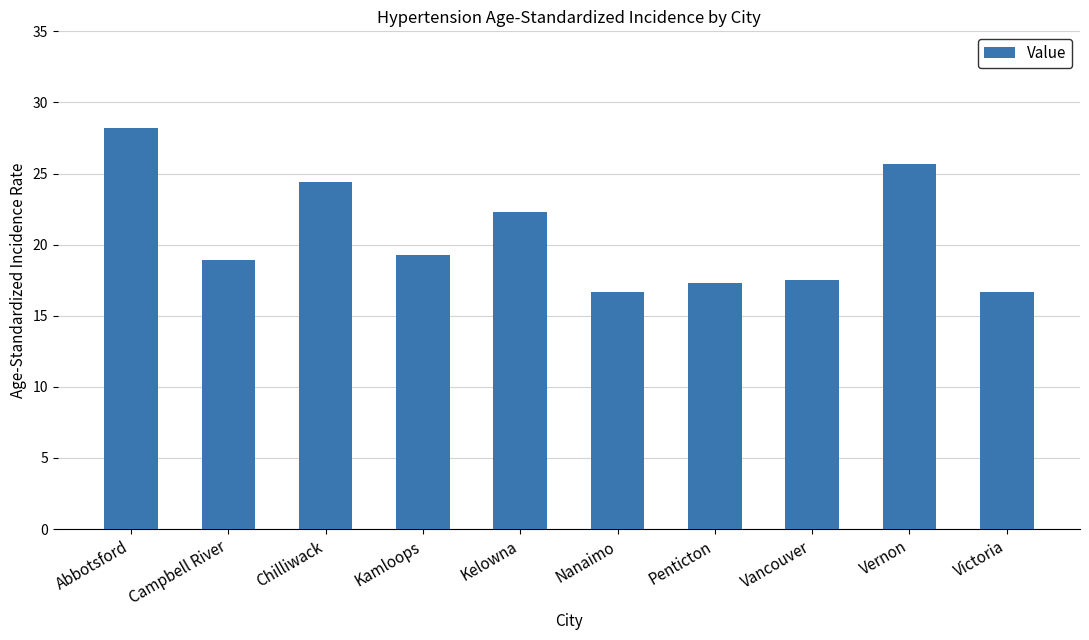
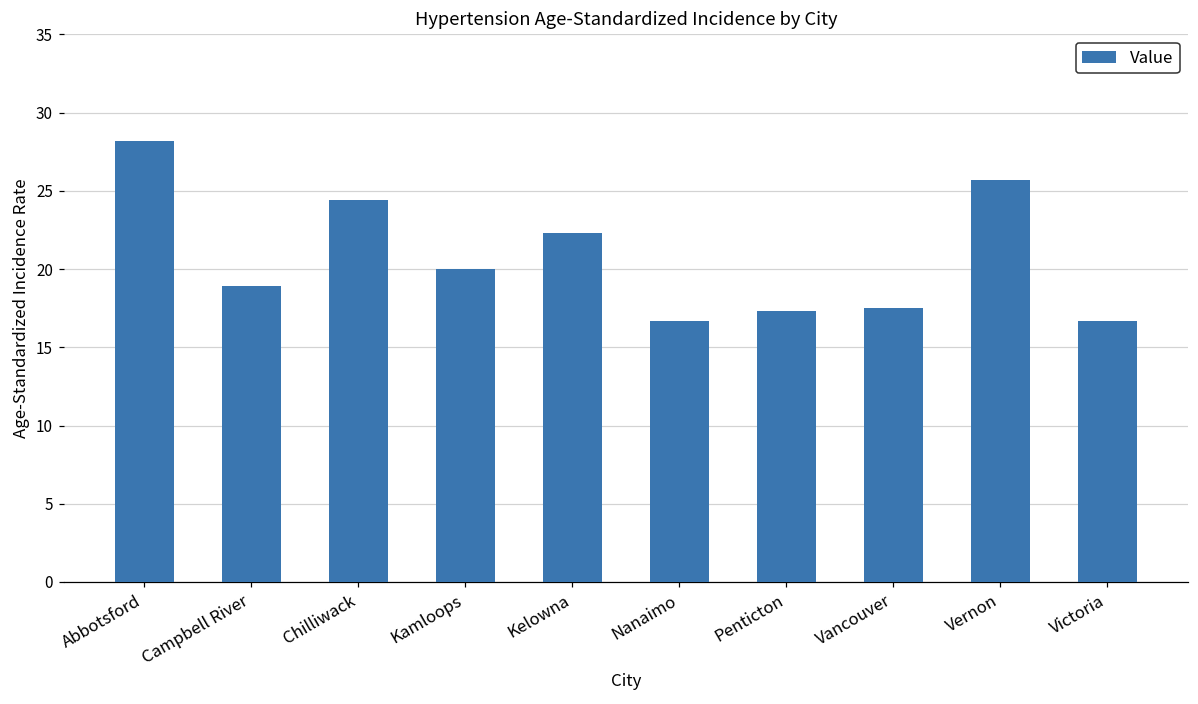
Kamloops: 19.3 -> 20.0
